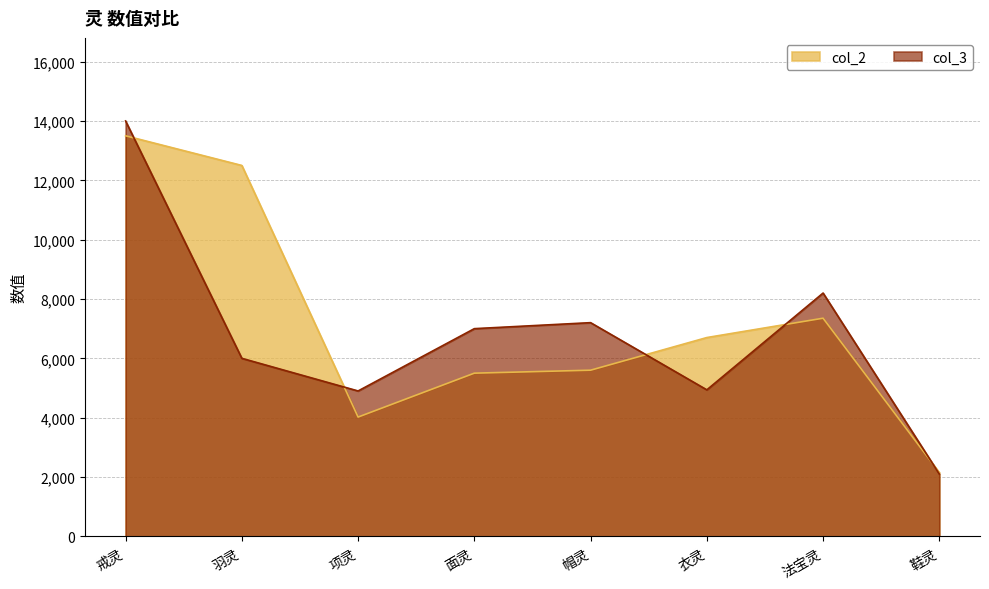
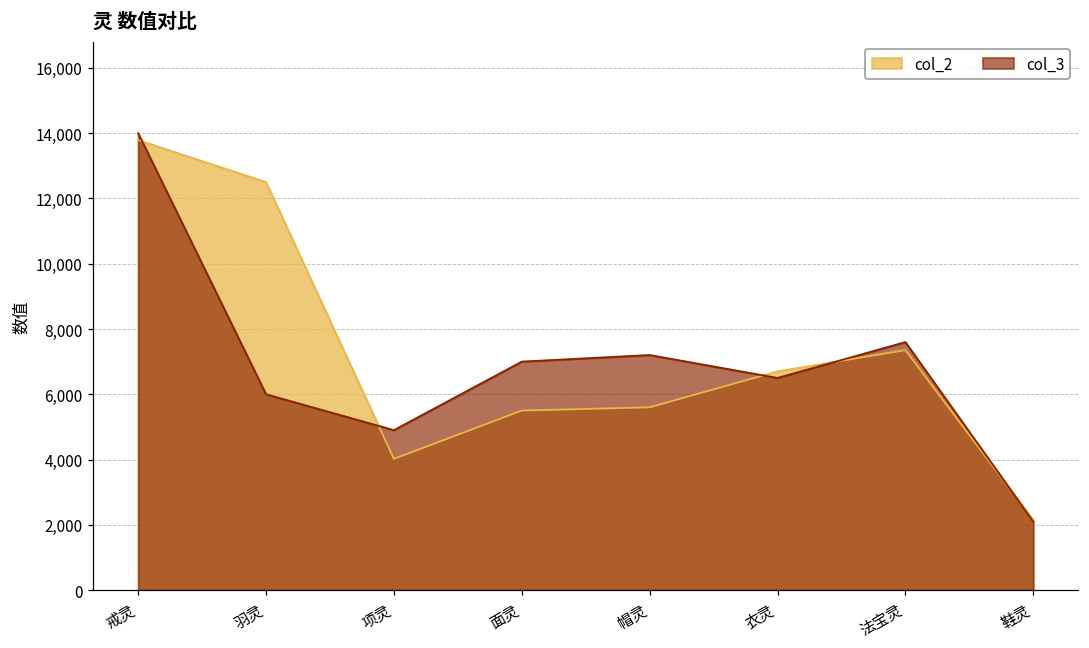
col_2, 戒灵: 13,500 -> 13,800
col_3, 衣灵: 4,900 -> 6,500
col_3, 法宝灵: 8,200 -> 7,600
